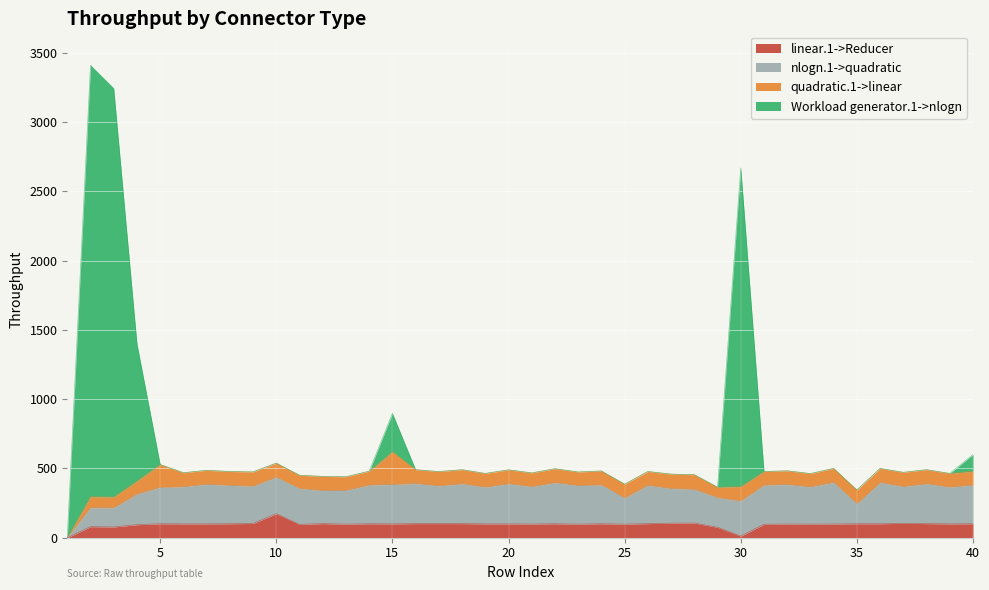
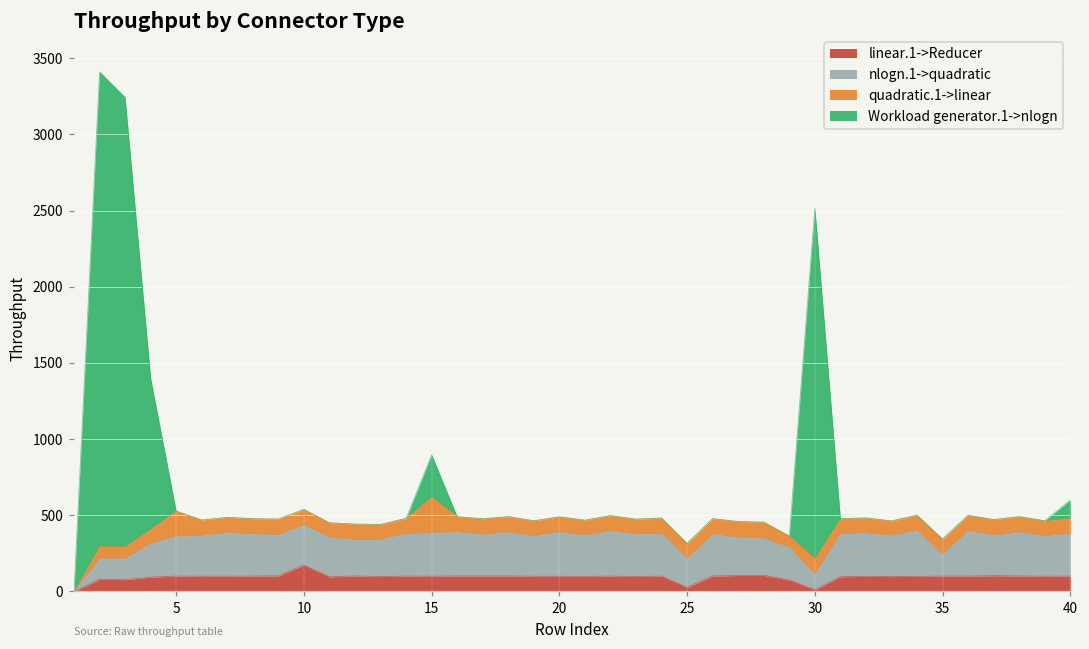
linear.1->Reducer, 25: 100 -> 30
nlogn.1->quadratic, 30: 250 -> 100
